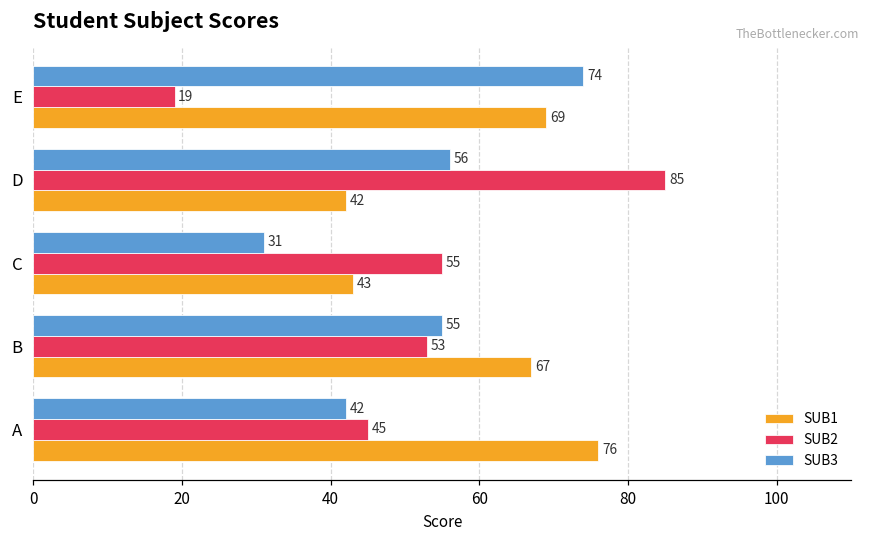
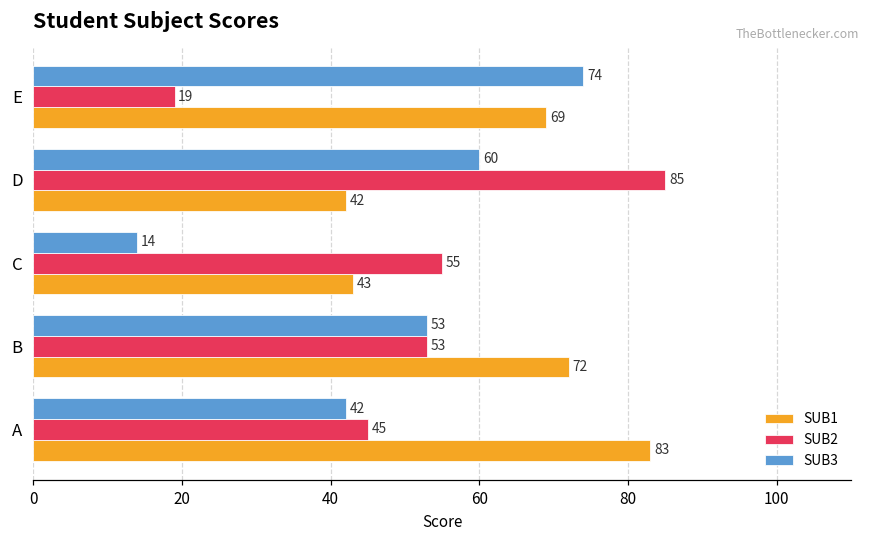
SUB3, D: 56 -> 60
SUB3, C: 31 -> 14
SUB3, B: 55 -> 53
SUB1, B: 67 -> 72
SUB1, A: 76 -> 83
